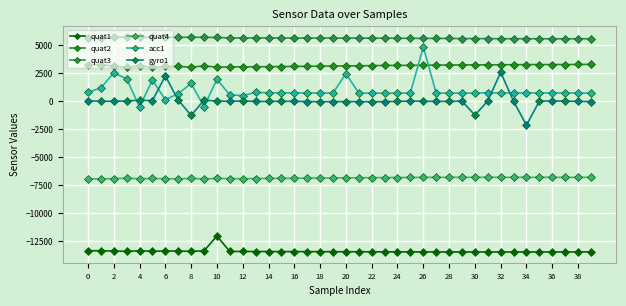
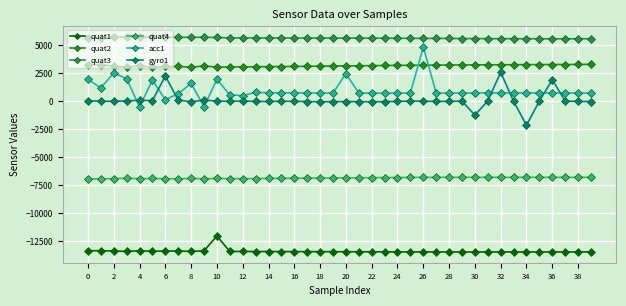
acc1, 0: 800 -> 1900
gyro1, 8: -1300 -> -100
gyro1, 36: 0 -> 1900
